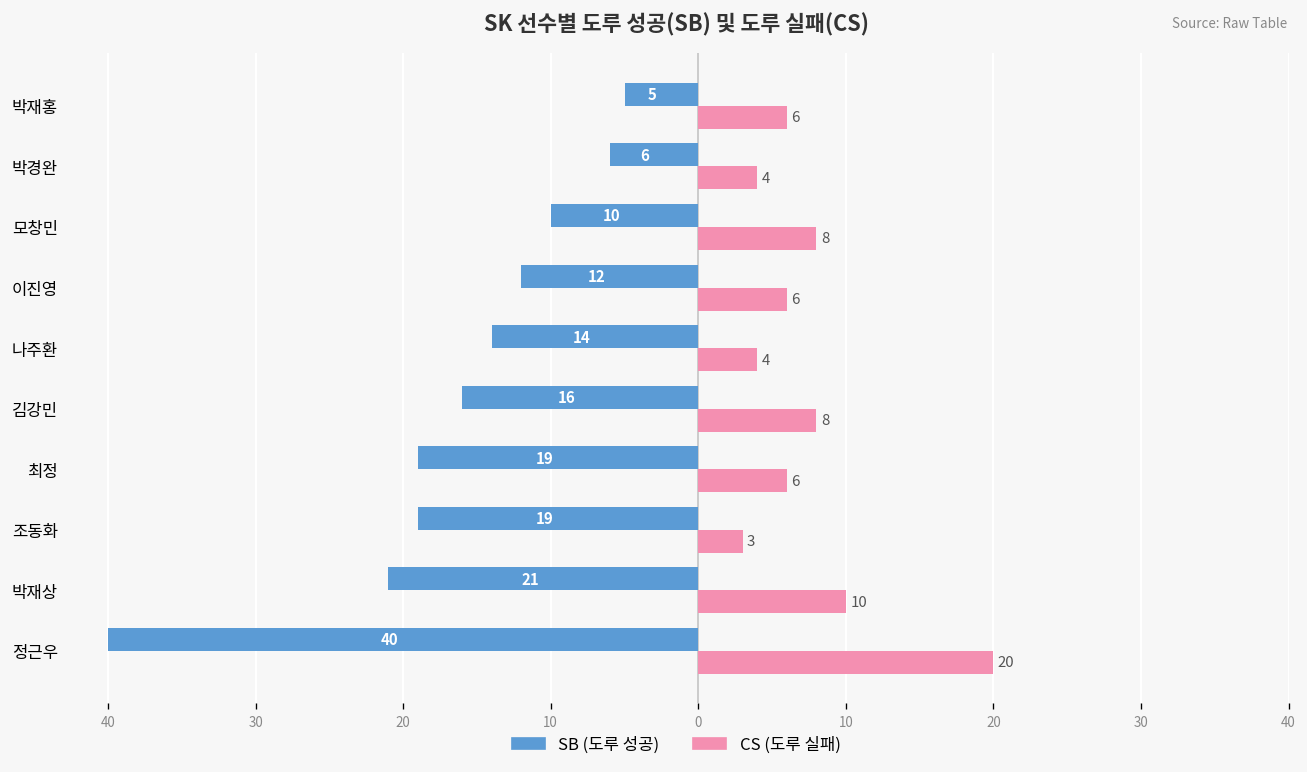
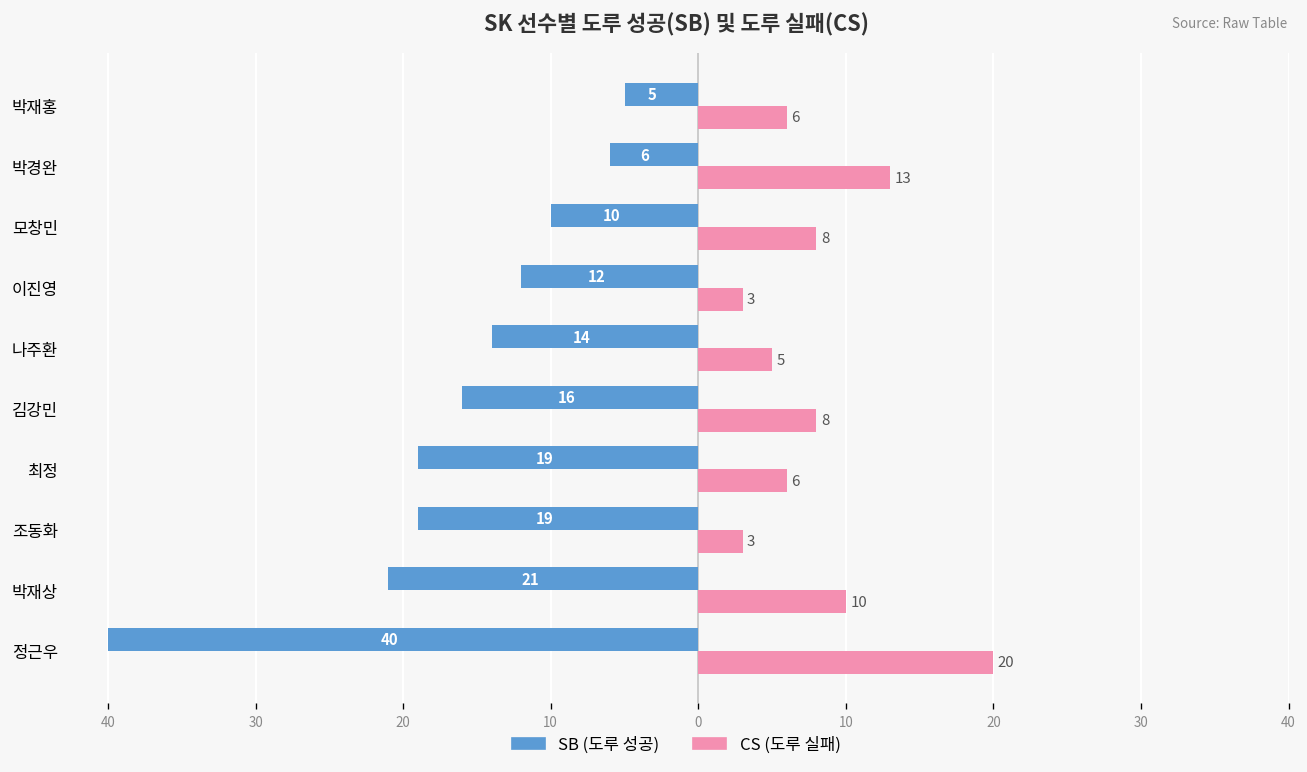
CS (도루 실패), 박경완: 4 -> 13
CS (도루 실패), 이진영: 6 -> 3
CS (도루 실패), 나주환: 4 -> 5
